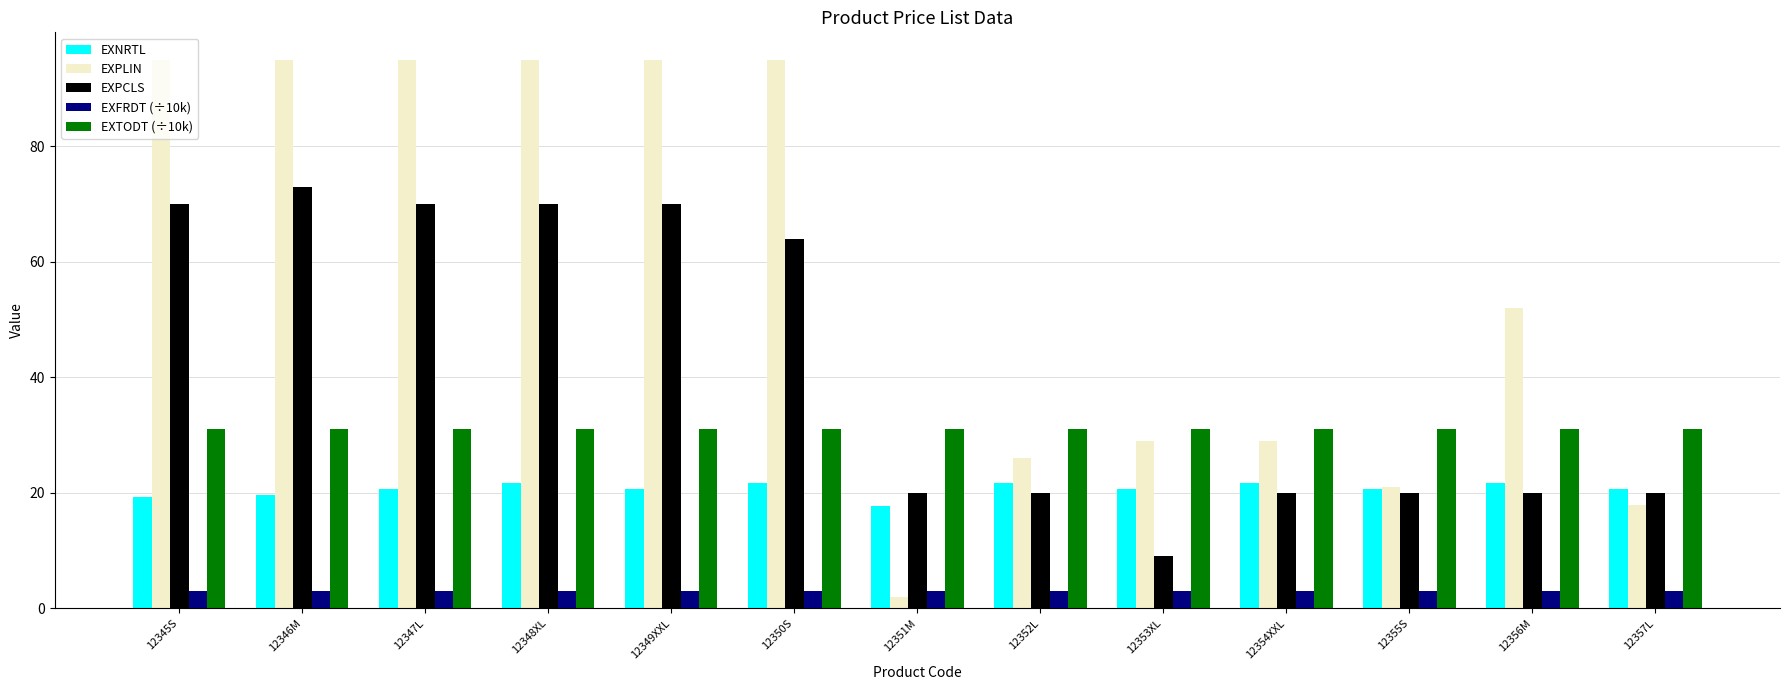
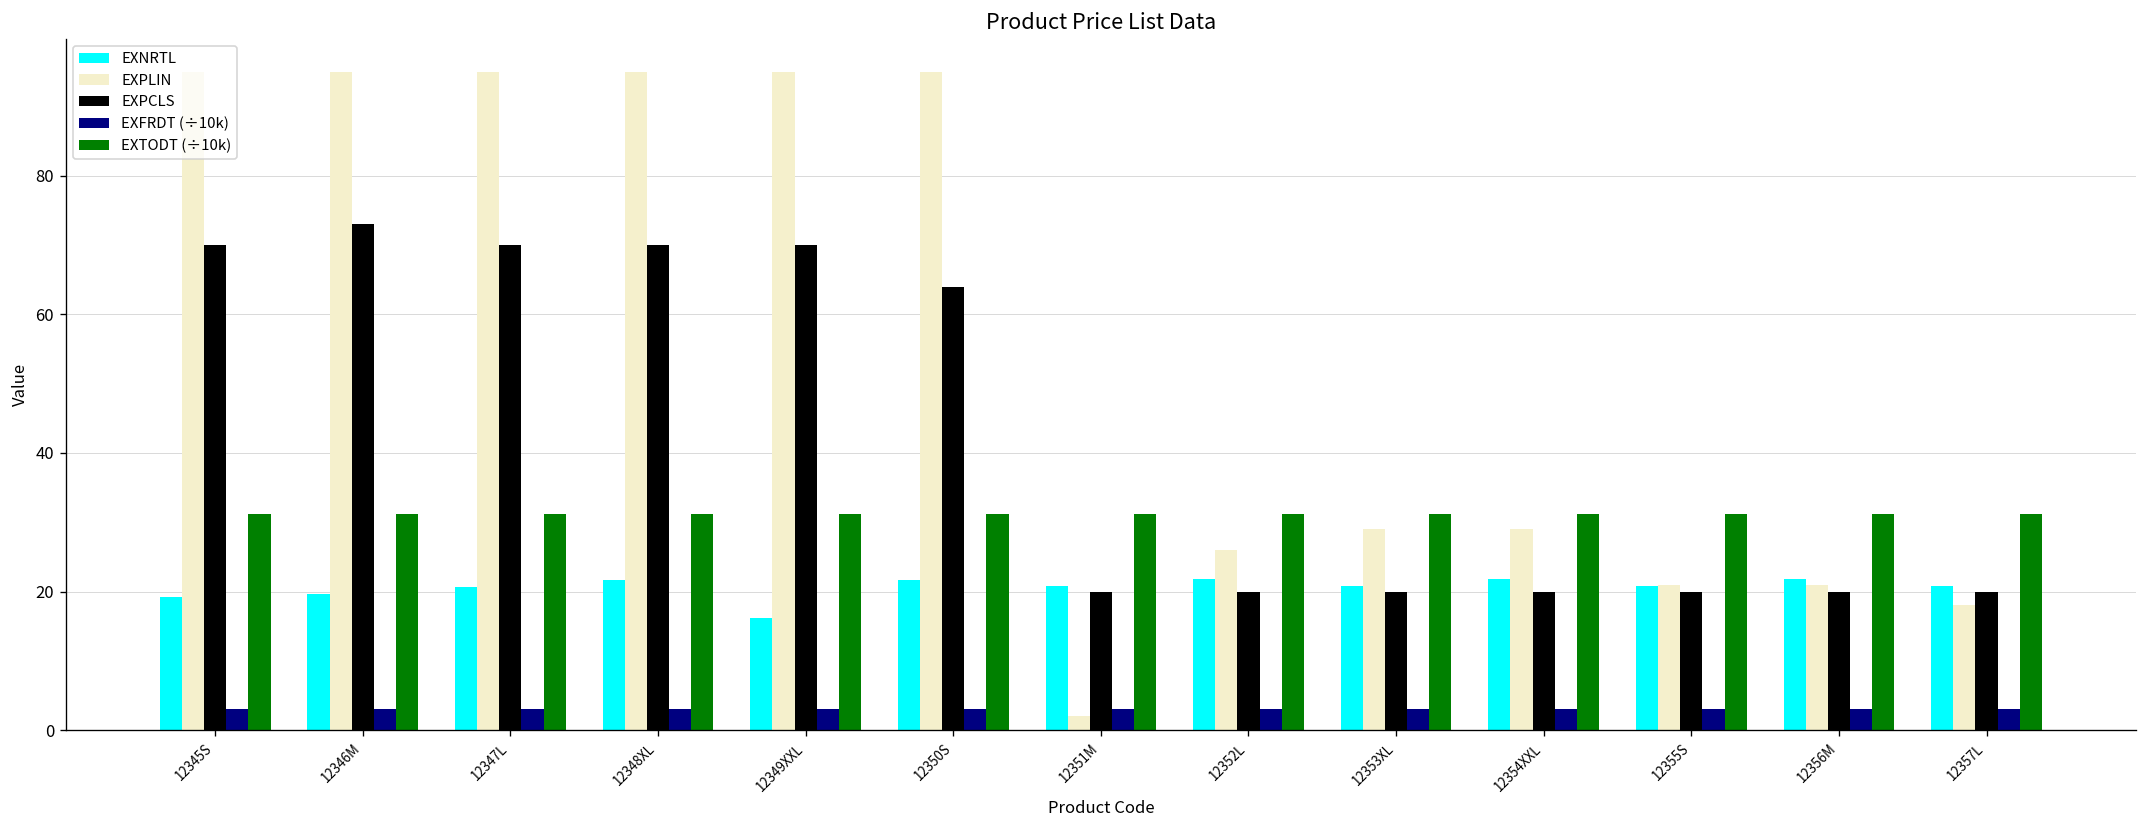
EXNRTL, 12349XXL: 21 -> 16
EXNRTL, 12351M: 18 -> 21
EXPCLS, 12353XL: 9 -> 20
EXPLIN, 12356M: 52 -> 21
